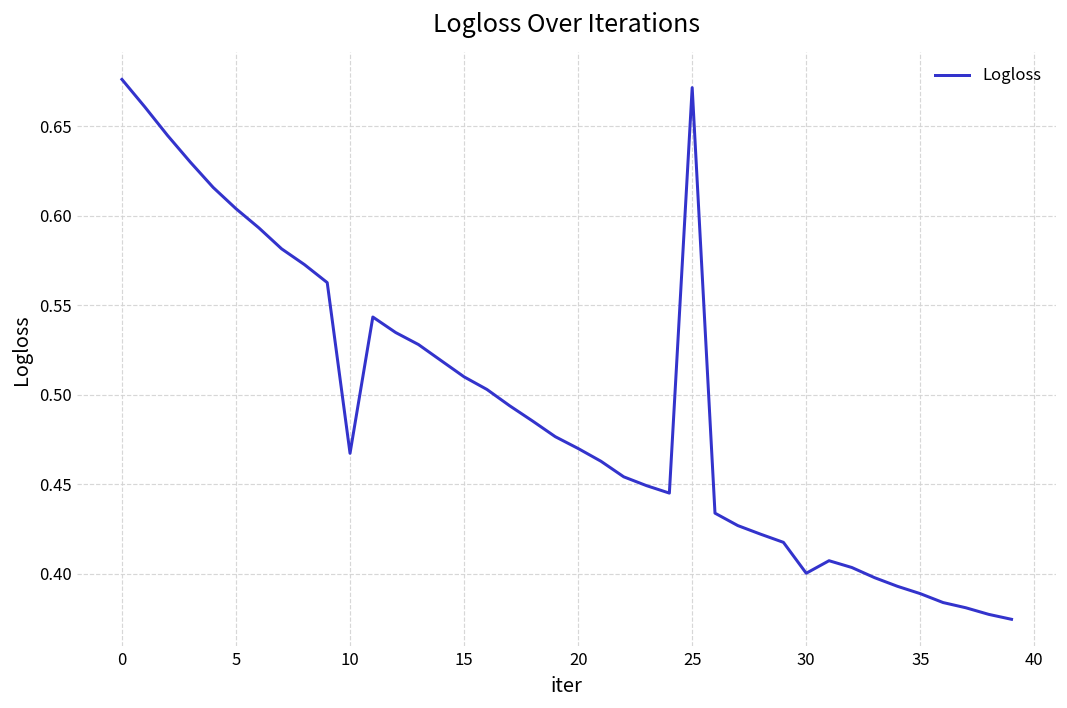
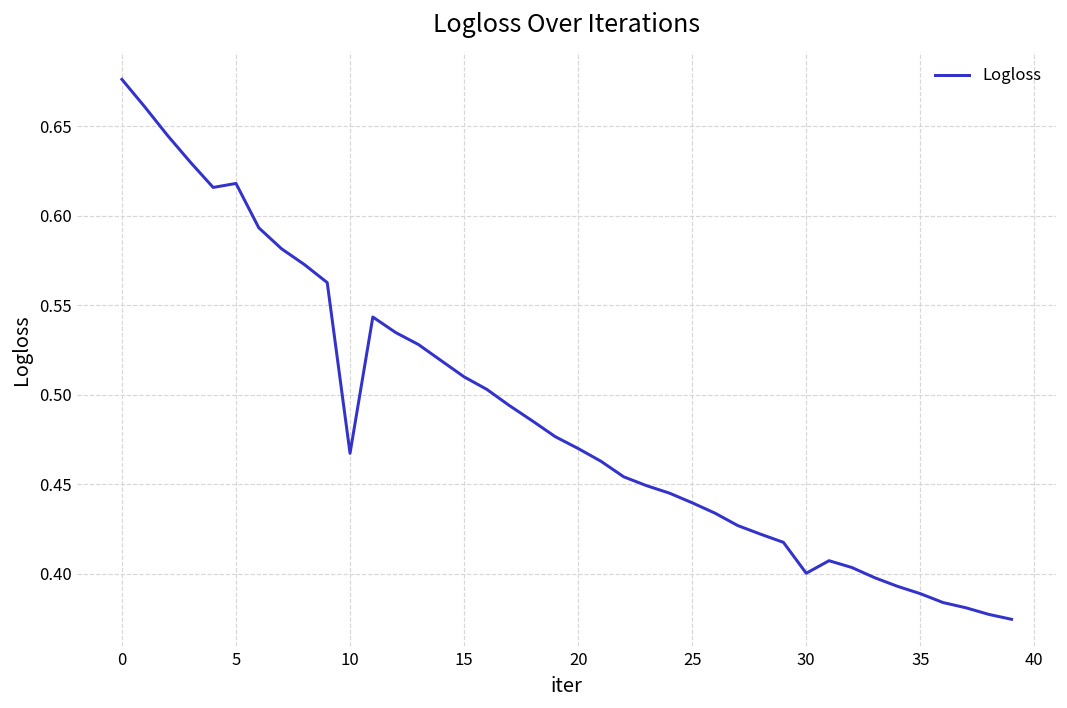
5: 0.604 -> 0.618
25: 0.672 -> 0.440
